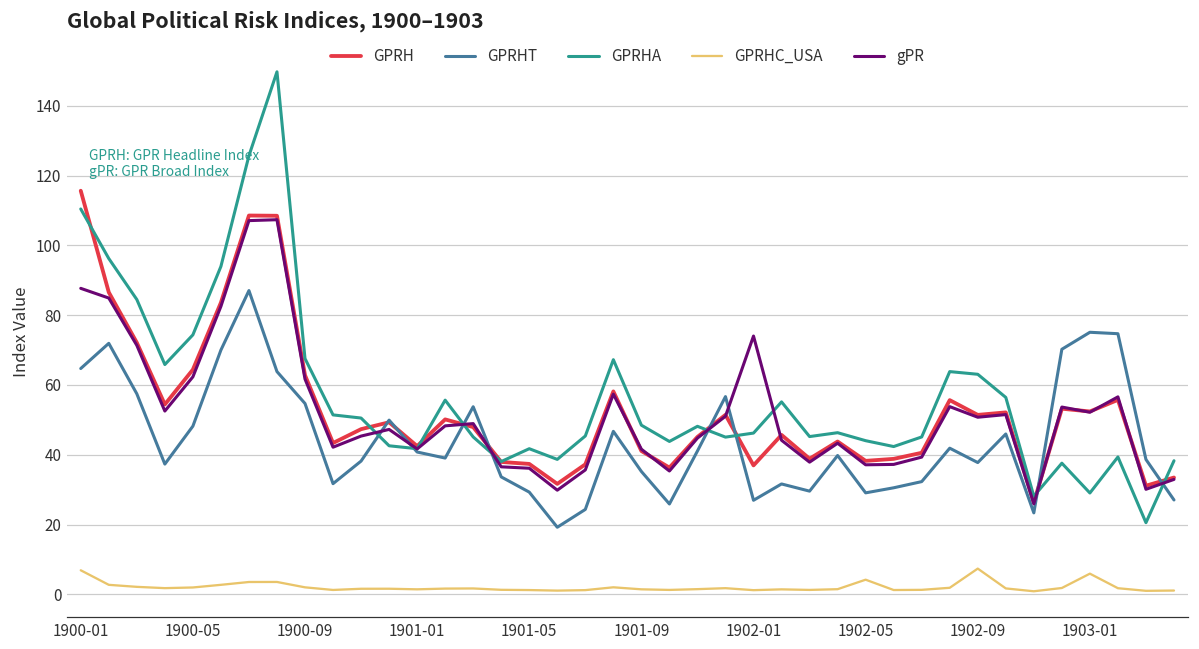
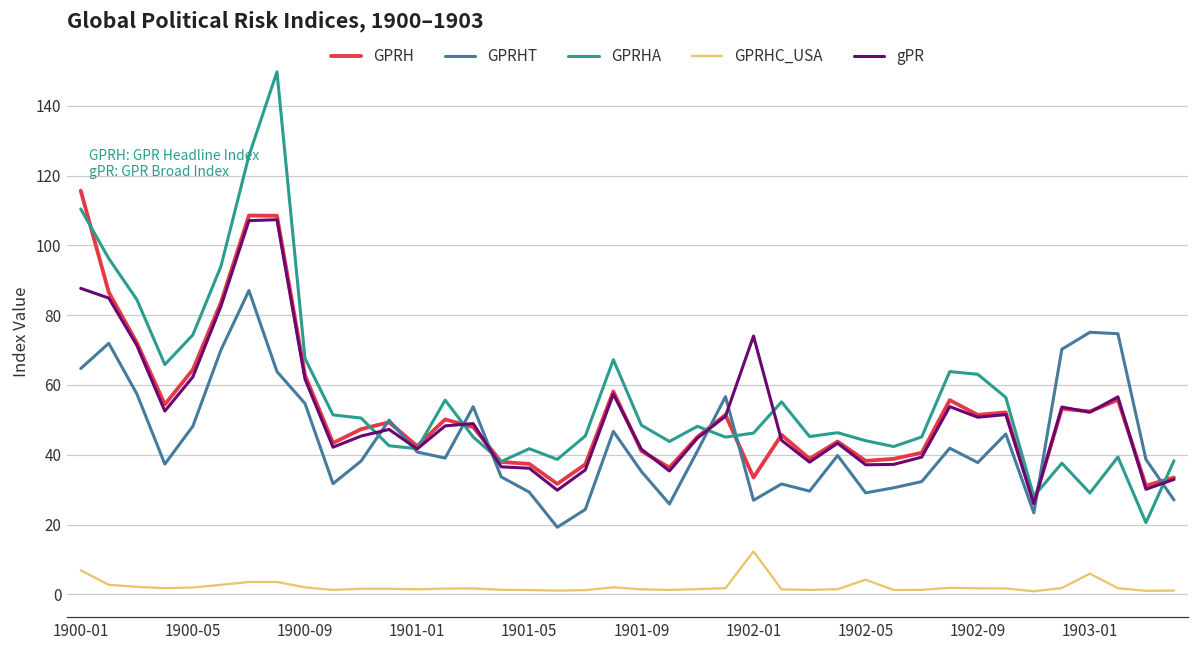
GPRH, 1902-01: 37 -> 34
GPRHC_USA, 1902-01: 1 -> 12
GPRHC_USA, 1902-09: 7 -> 2
